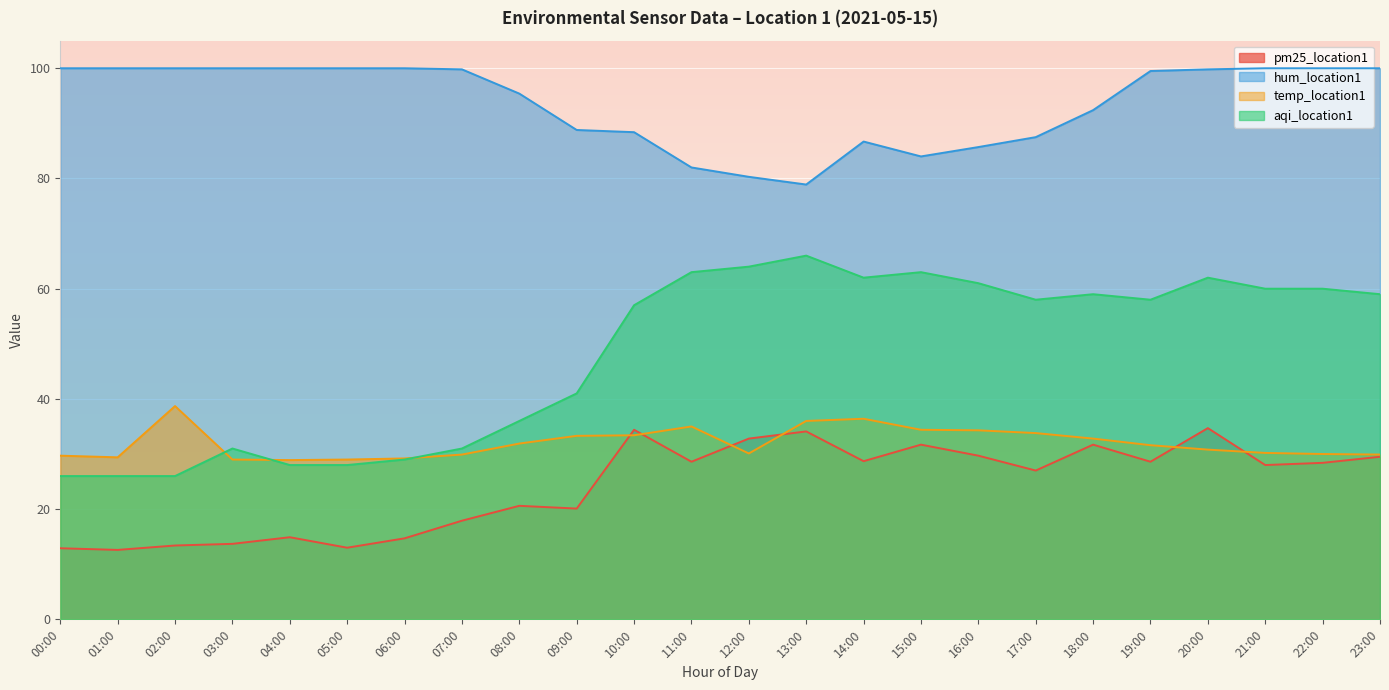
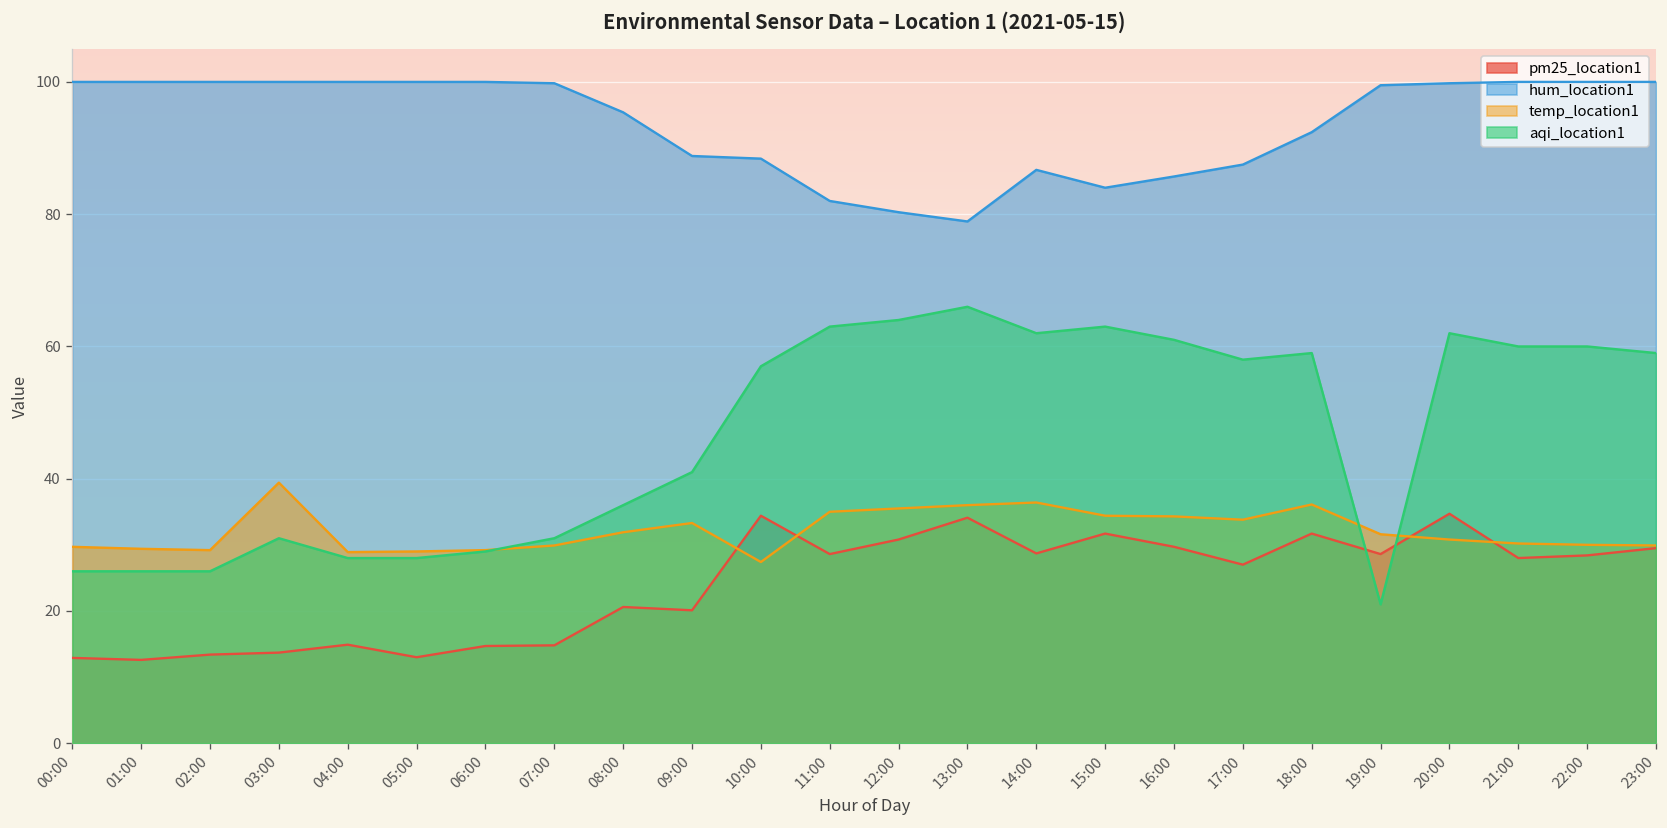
temp_location1, 02:00: 39 -> 29
temp_location1, 03:00: 29 -> 39
pm25_location1, 07:00: 18 -> 15
temp_location1, 10:00: 33 -> 27
pm25_location1, 12:00: 33 -> 31
temp_location1, 12:00: 30 -> 36
temp_location1, 18:00: 33 -> 36
aqi_location1, 19:00: 58 -> 21
